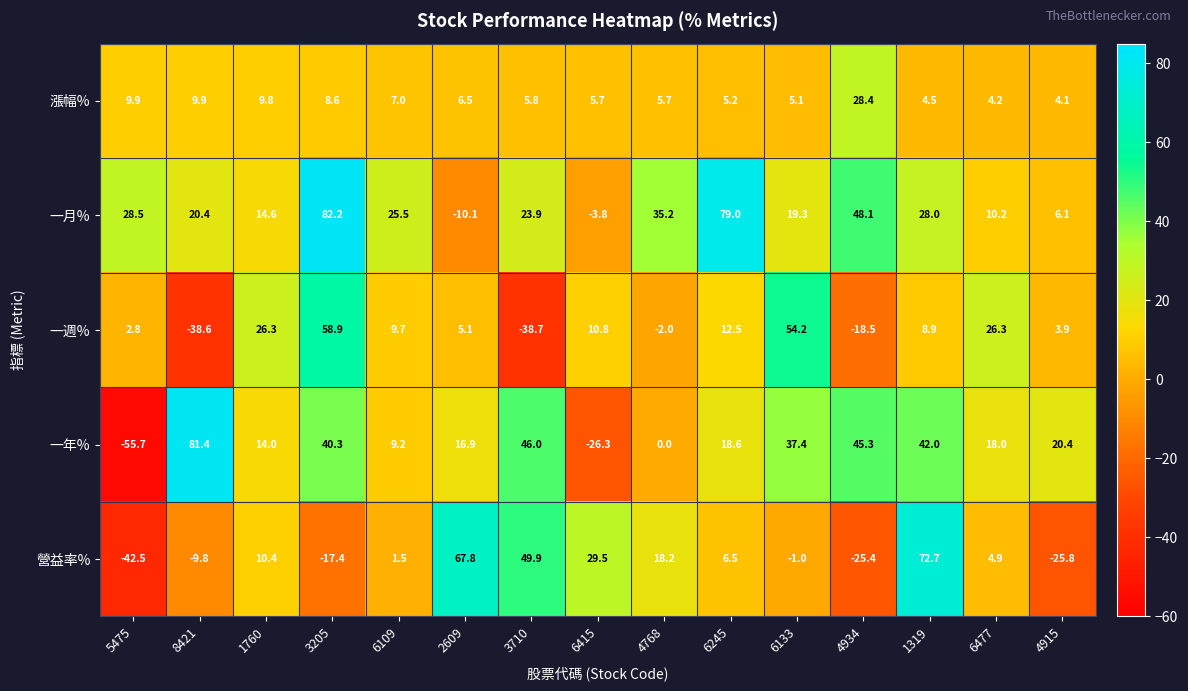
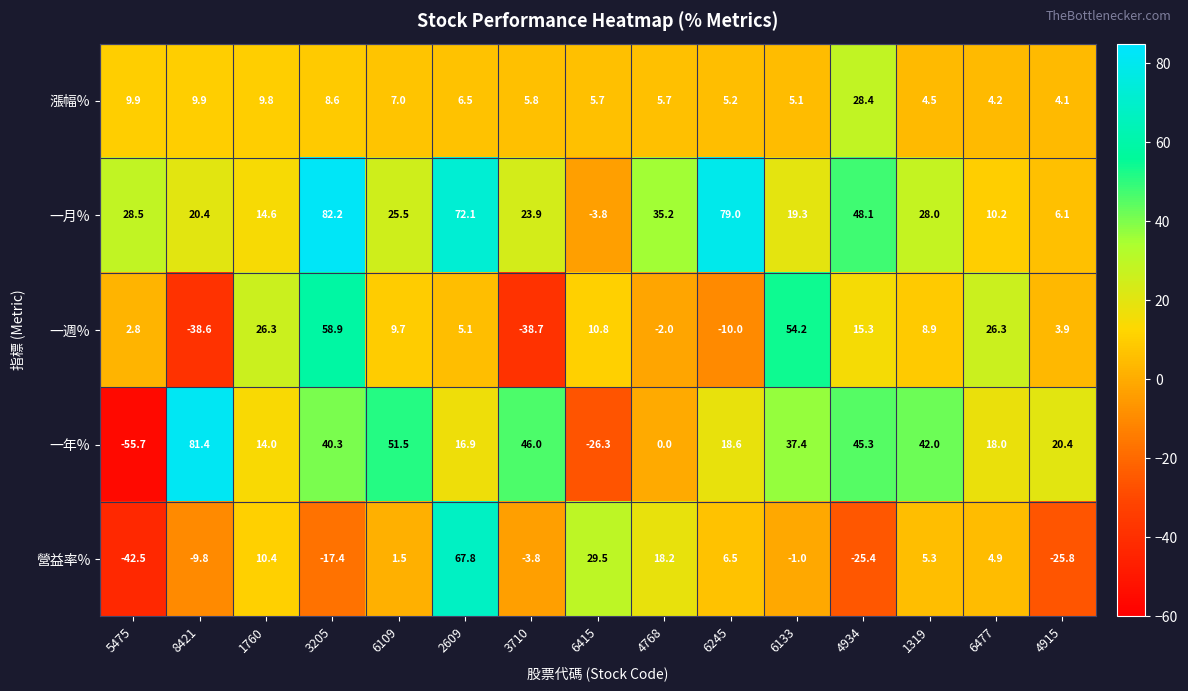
一月%, 2609: -10.1 -> 72.1
一週%, 6245: 12.5 -> -10.0
一週%, 4934: -18.5 -> 15.3
一年%, 6109: 9.2 -> 51.5
營益率%, 3710: 49.9 -> -3.8
營益率%, 1319: 72.7 -> 5.3
